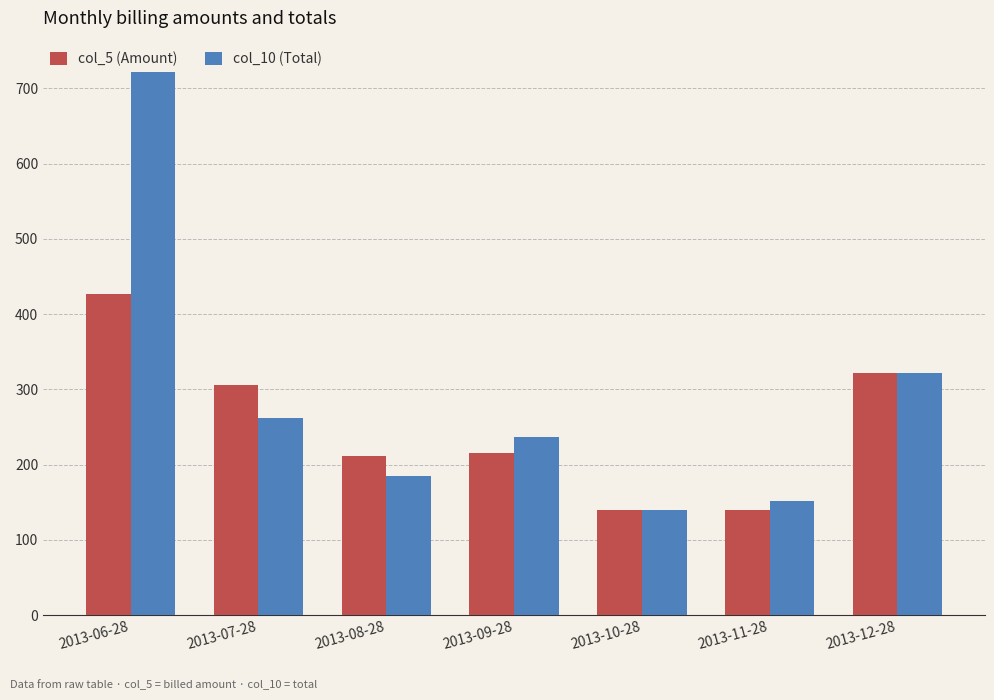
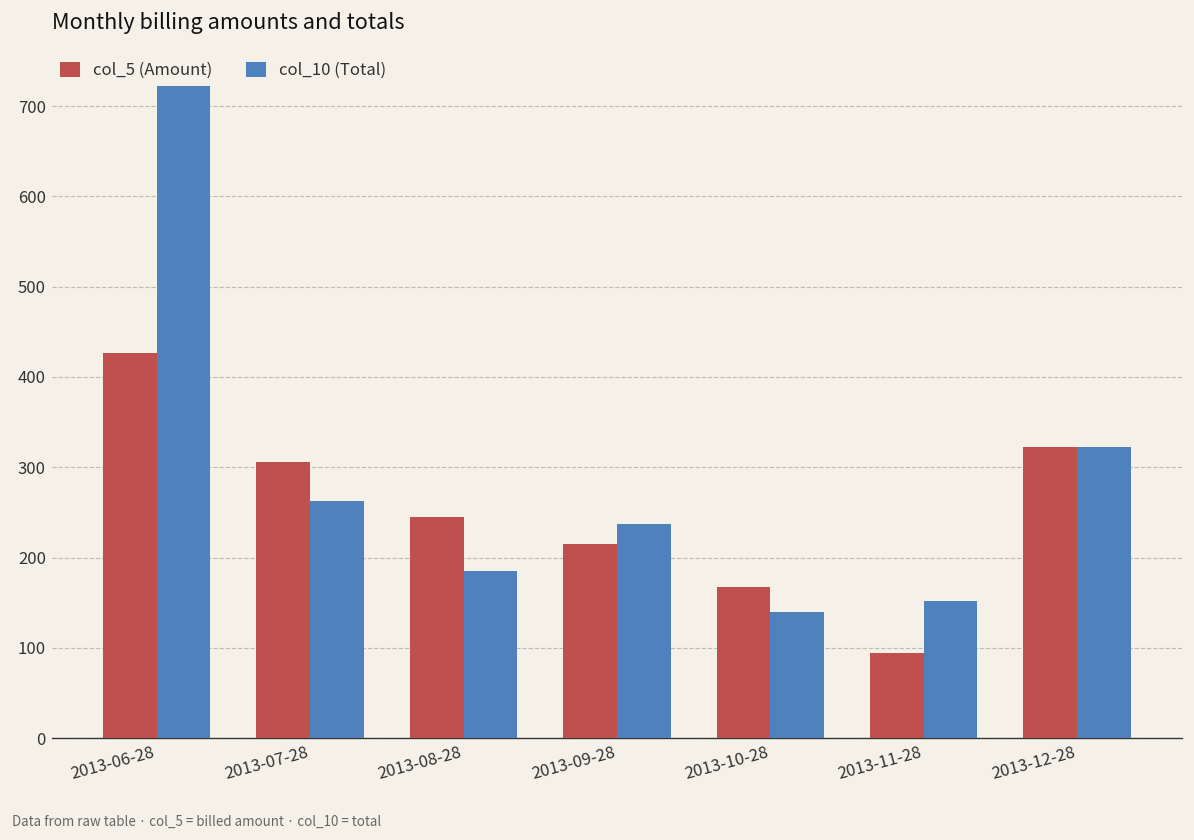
col_5 (Amount), 2013-08-28: 210 -> 250
col_5 (Amount), 2013-10-28: 140 -> 170
col_5 (Amount), 2013-11-28: 140 -> 90
